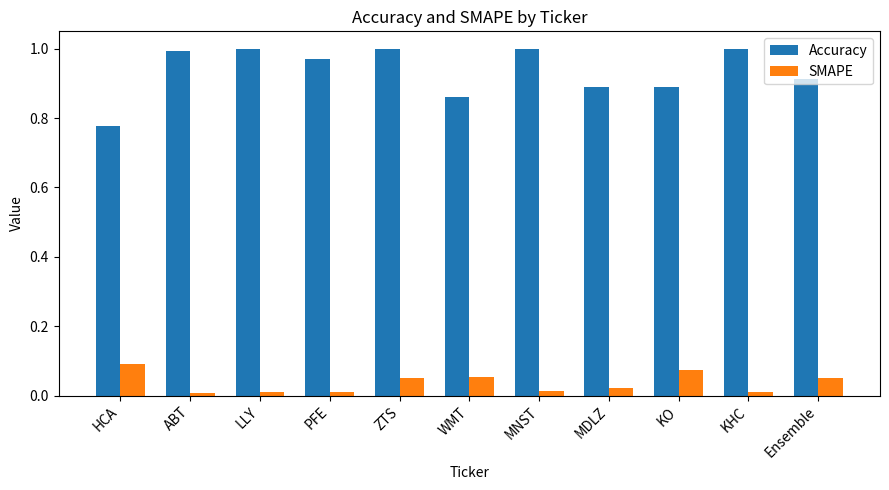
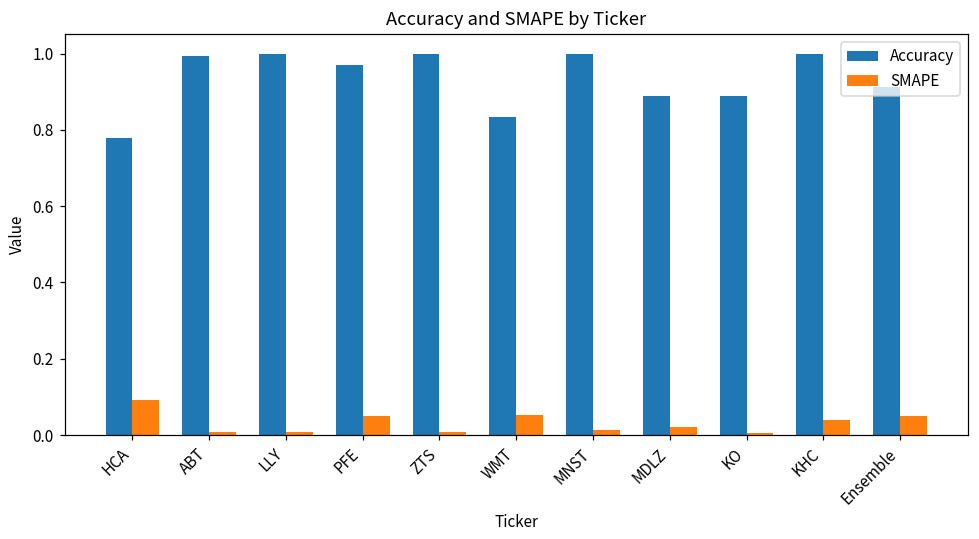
SMAPE, PFE: 0.01 -> 0.05
SMAPE, ZTS: 0.05 -> 0.01
Accuracy, WMT: 0.86 -> 0.83
SMAPE, KO: 0.07 -> 0.01
SMAPE, KHC: 0.01 -> 0.04
